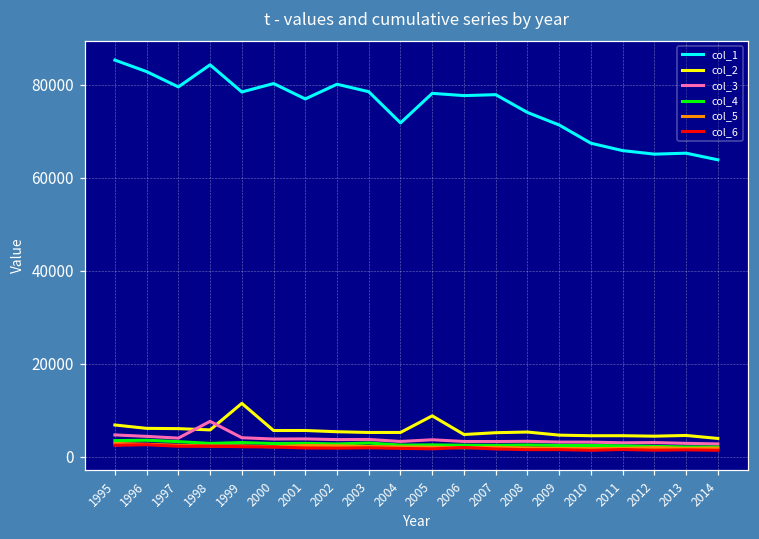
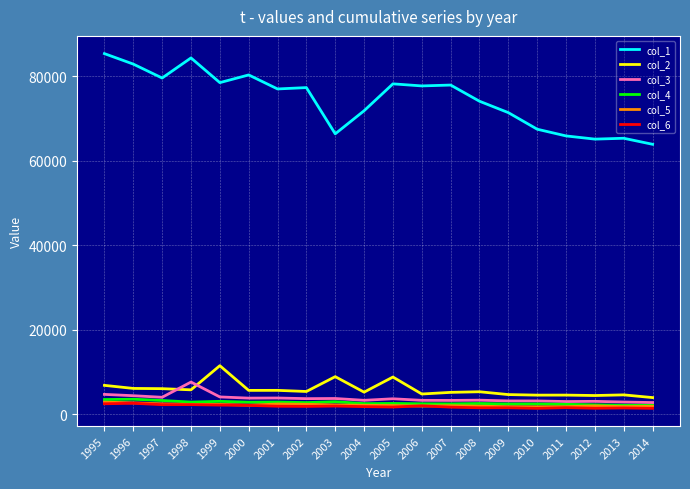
col_1, 2002: 80000 -> 77000
col_1, 2003: 79000 -> 66000
col_2, 2003: 5000 -> 9000
